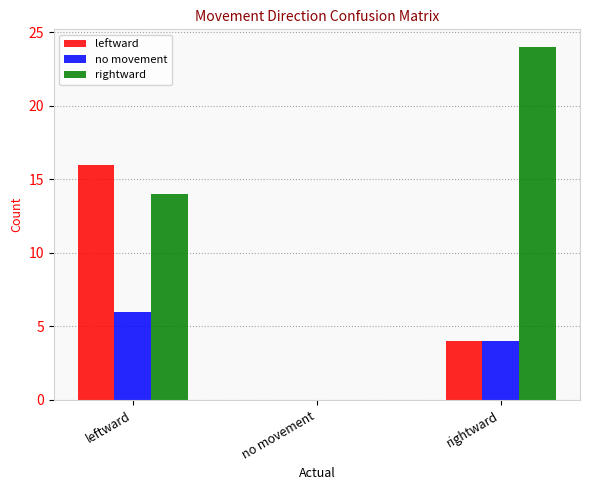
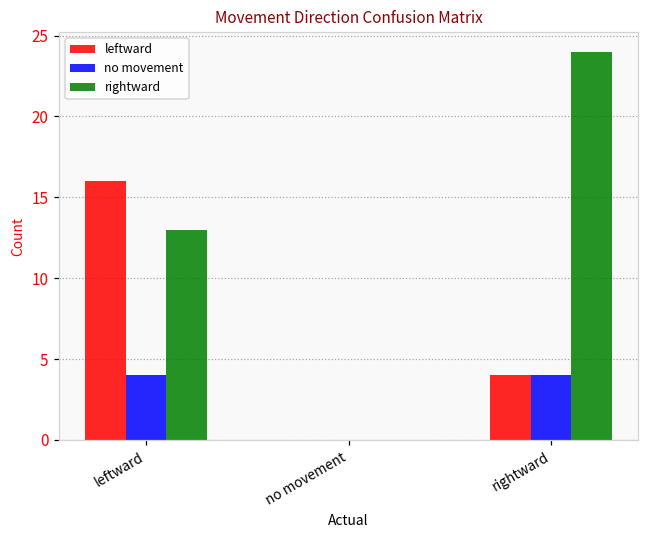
no movement, leftward: 6 -> 4
rightward, leftward: 14 -> 13
